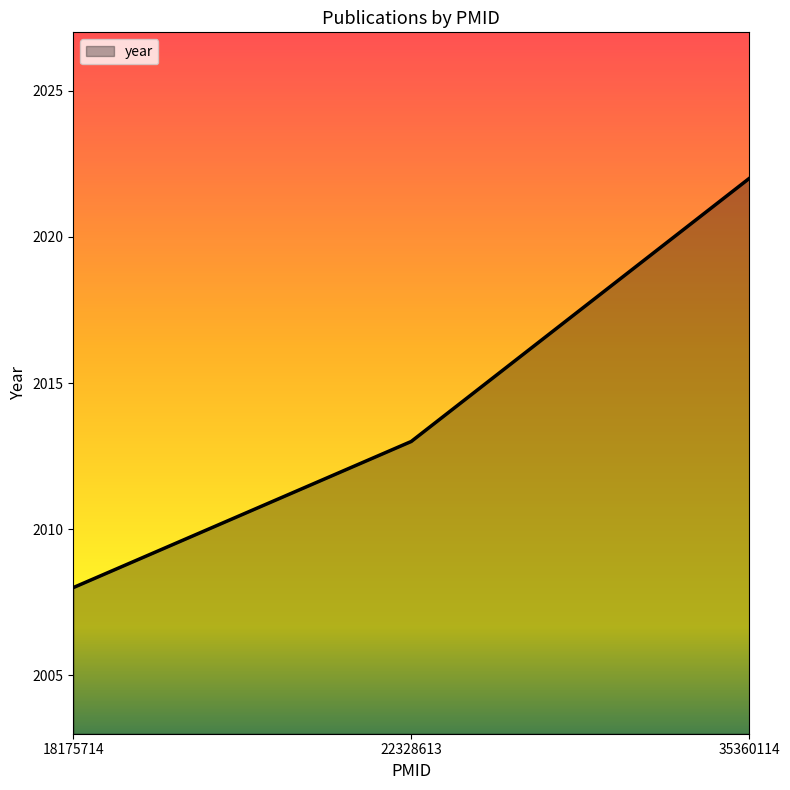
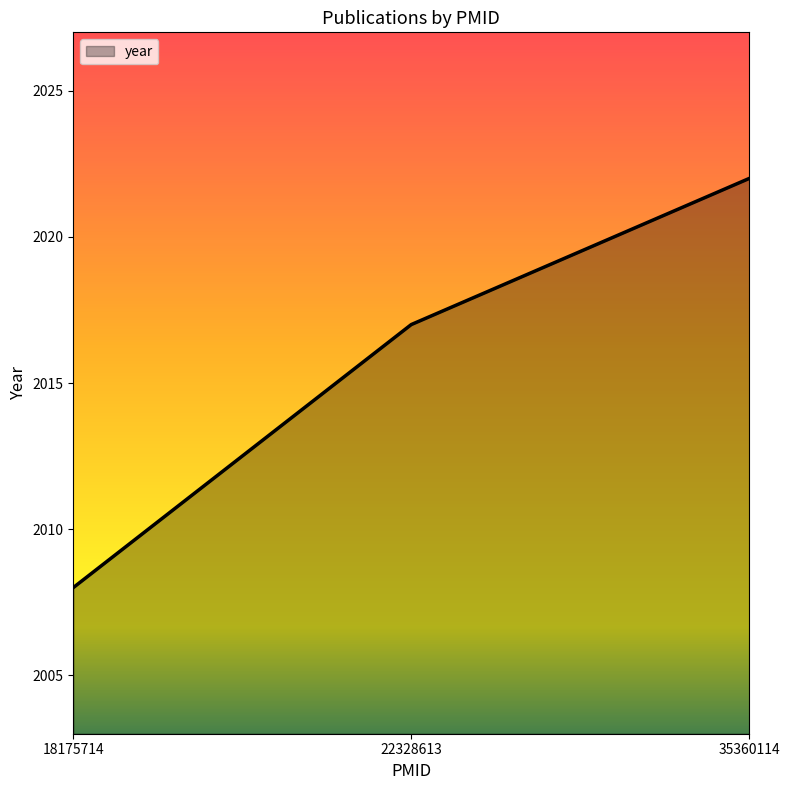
22328613: 2013 -> 2017
